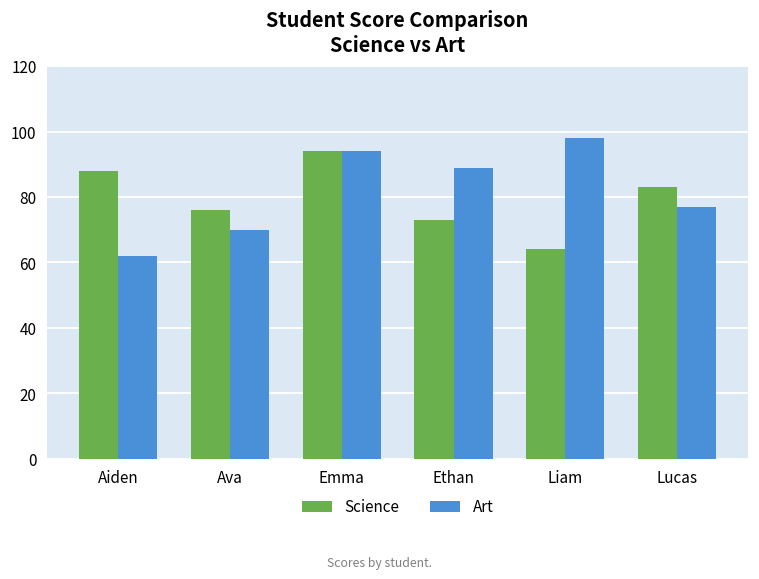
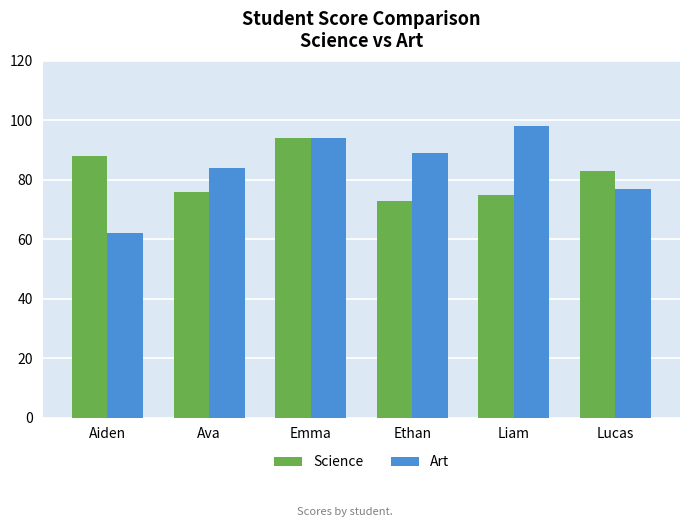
Art, Ava: 70 -> 84
Science, Liam: 64 -> 75
